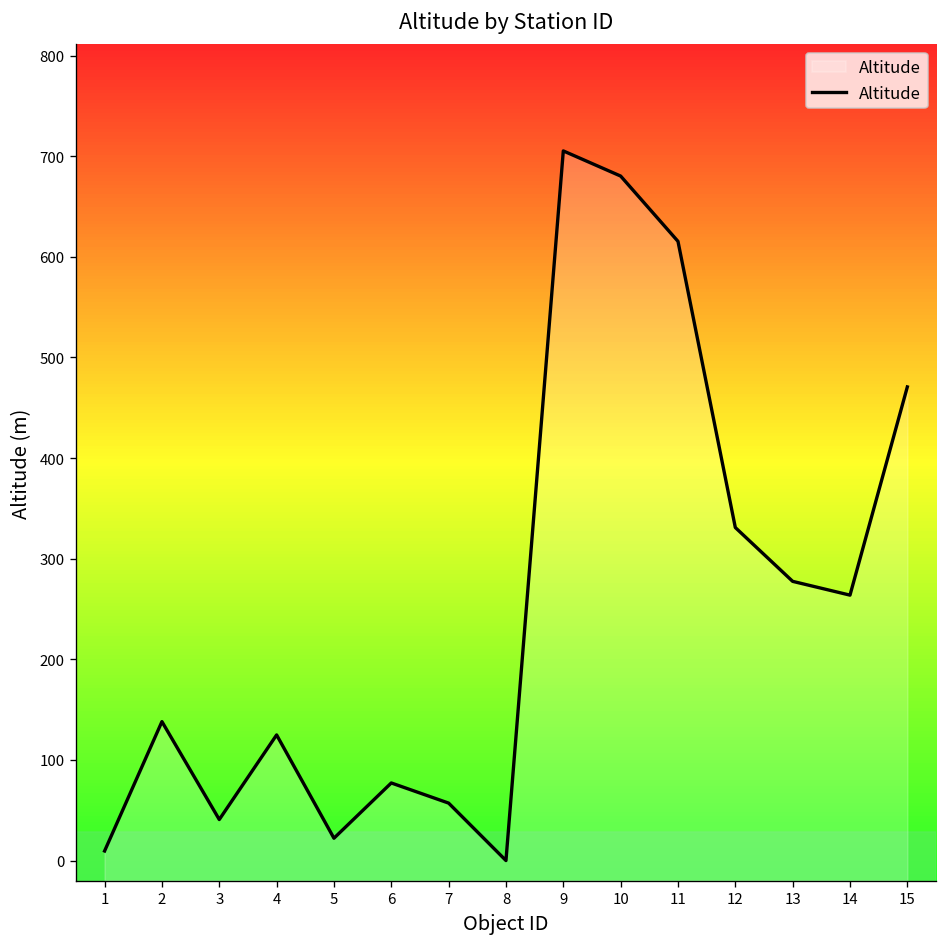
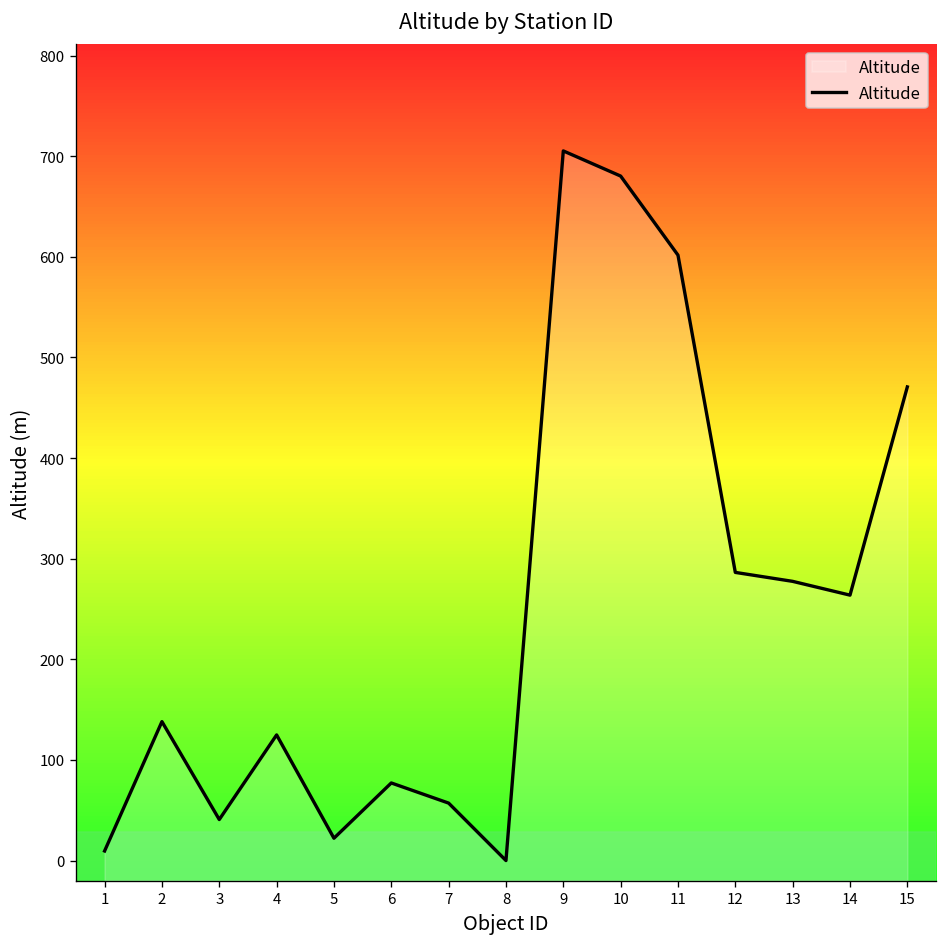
11: 620 -> 600
12: 330 -> 290
